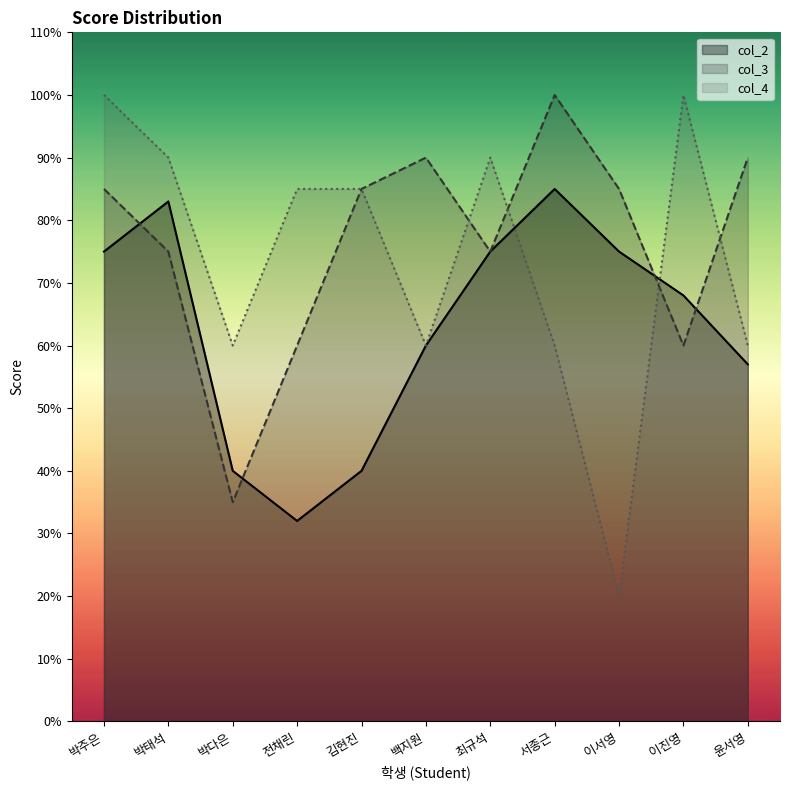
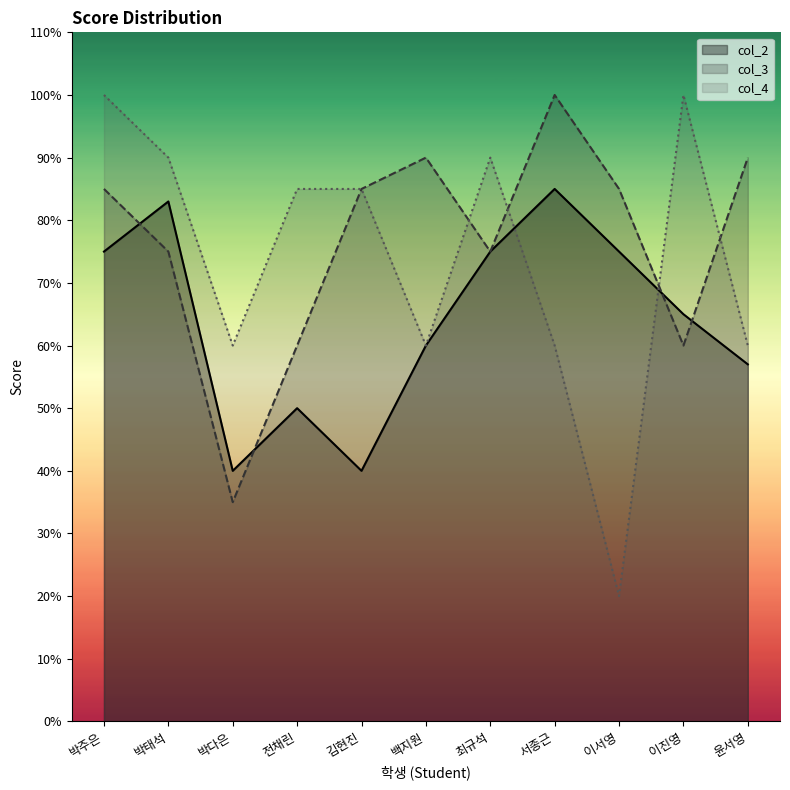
col_2, 전채린: 32% -> 50%
col_2, 이진영: 68% -> 65%
